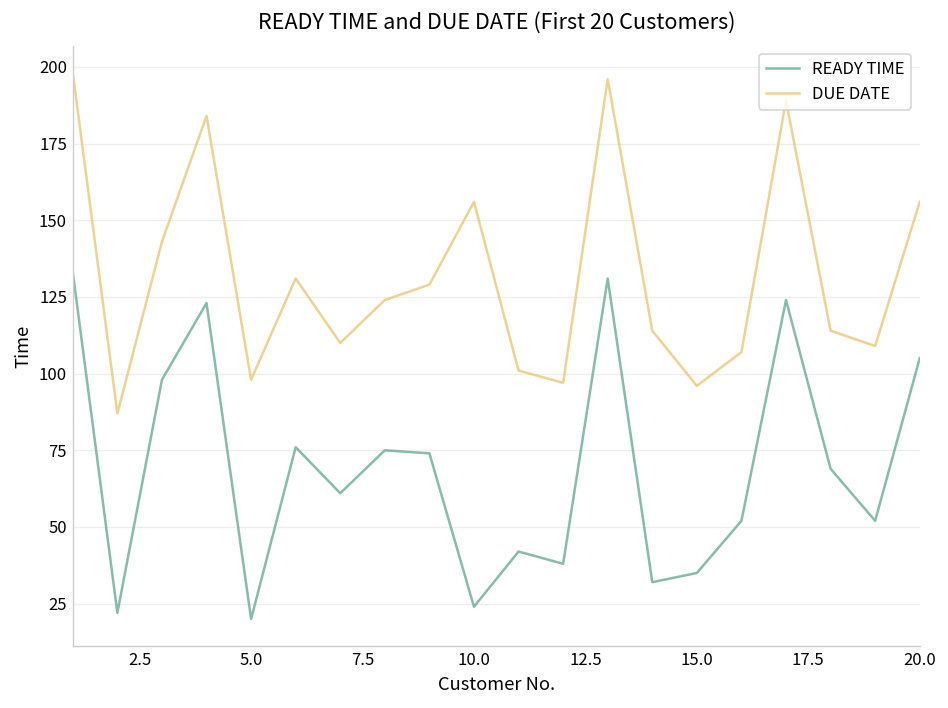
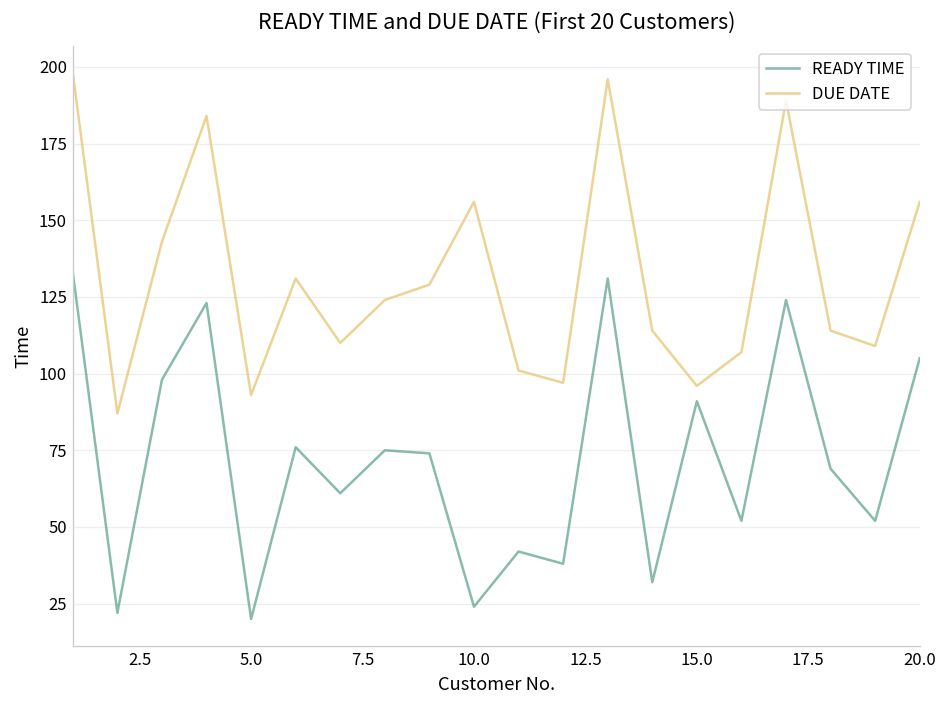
DUE DATE, 5.0: 98 -> 93
READY TIME, 15.0: 35 -> 91
